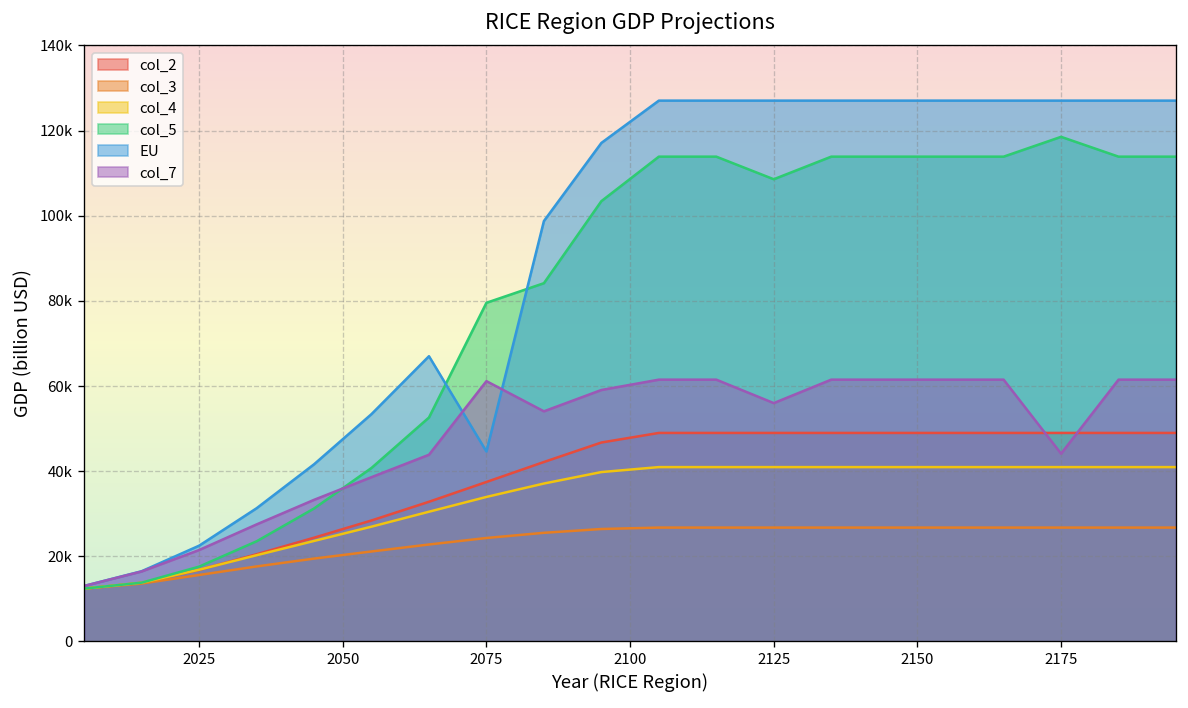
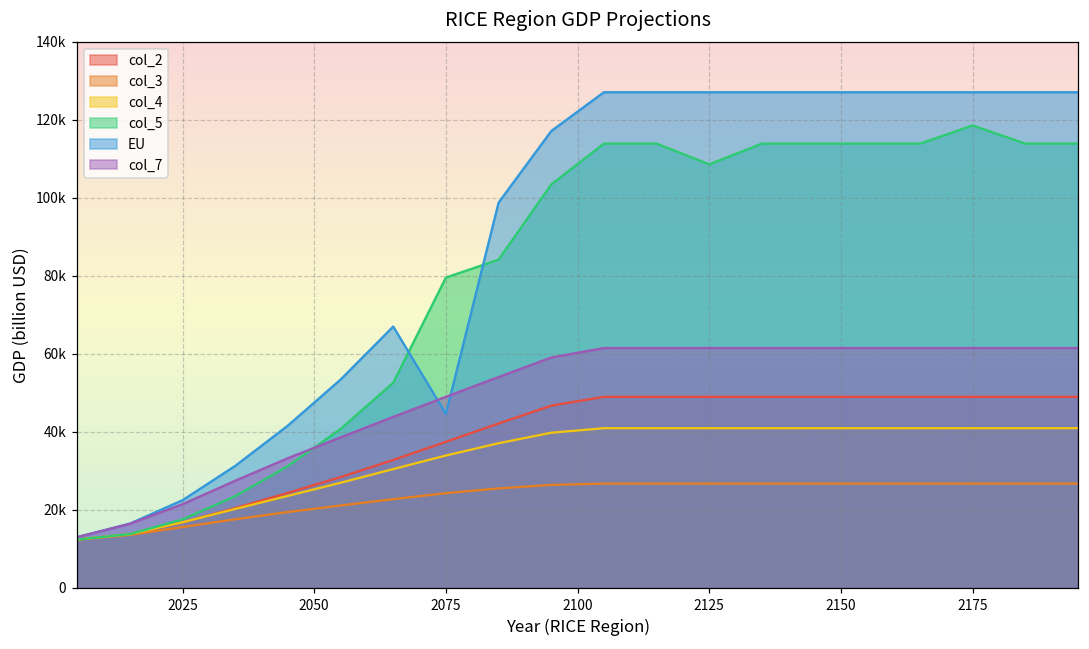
col_7, 2075: 61000 -> 49000
col_7, 2125: 56000 -> 61000
col_7, 2175: 44000 -> 61000
